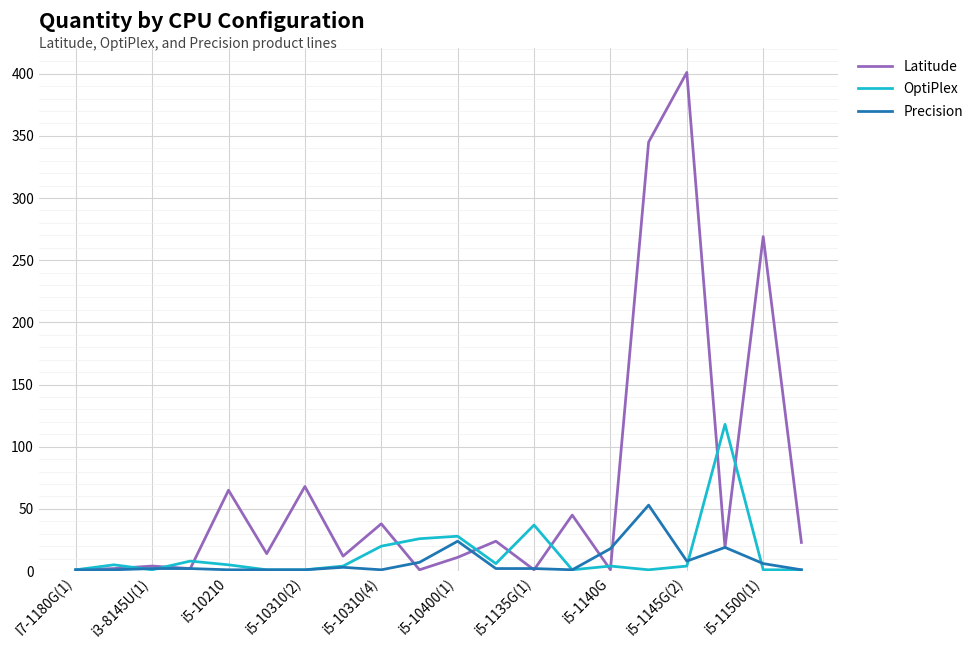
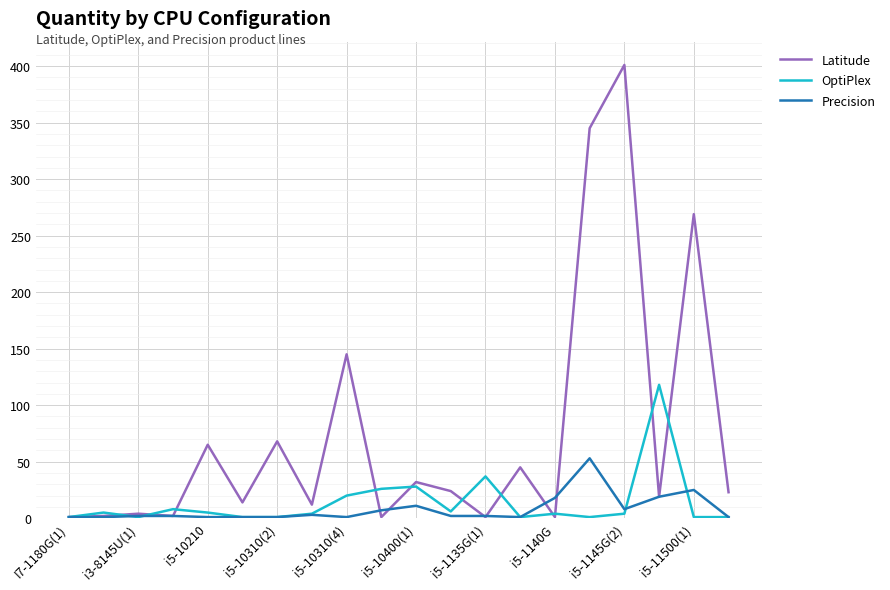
Latitude, i5-10310(4): 38 -> 145
Latitude, i5-10400(1): 11 -> 32
Precision, i5-10400(1): 24 -> 11
Precision, i5-11500(1): 6 -> 25
